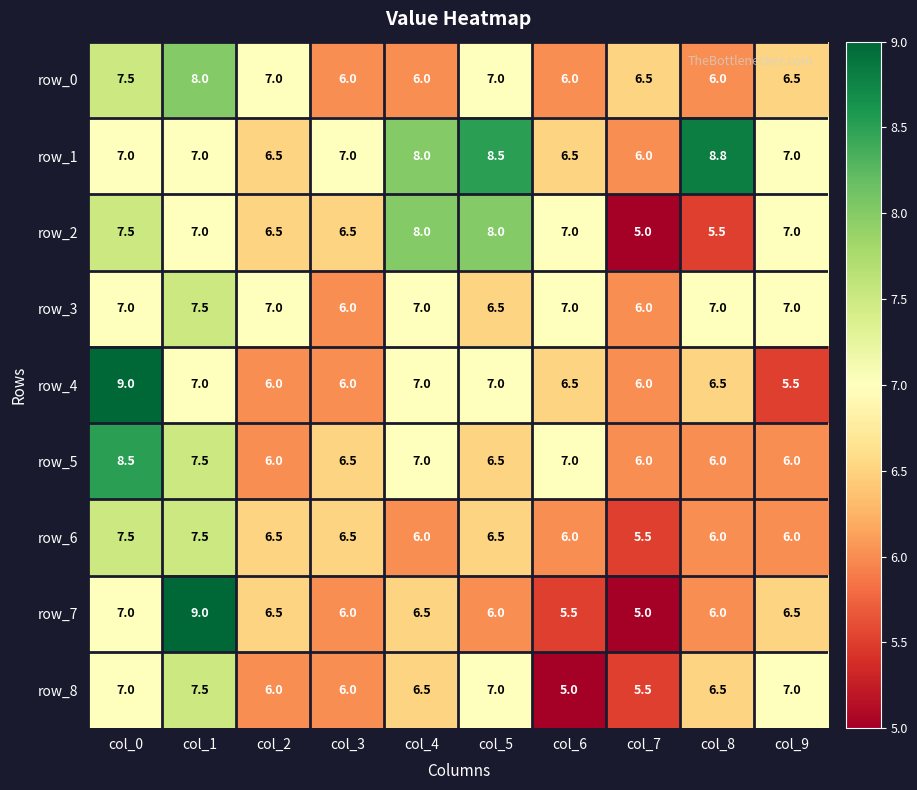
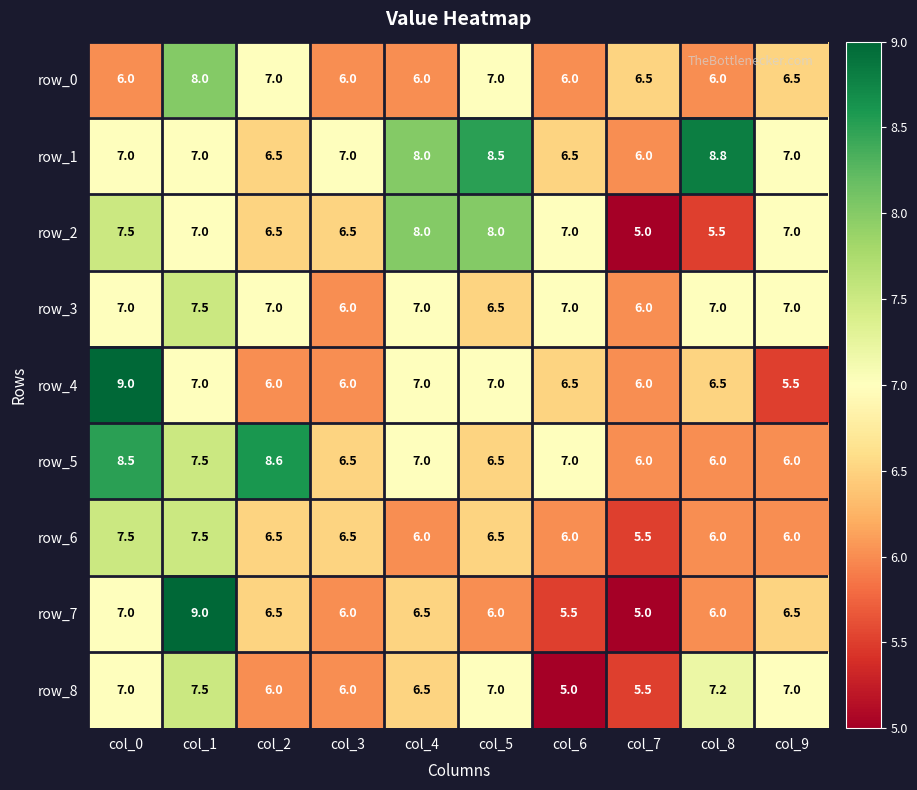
row_0, col_0: 7.5 -> 6.0
row_5, col_2: 6.0 -> 8.6
row_8, col_8: 6.5 -> 7.2
